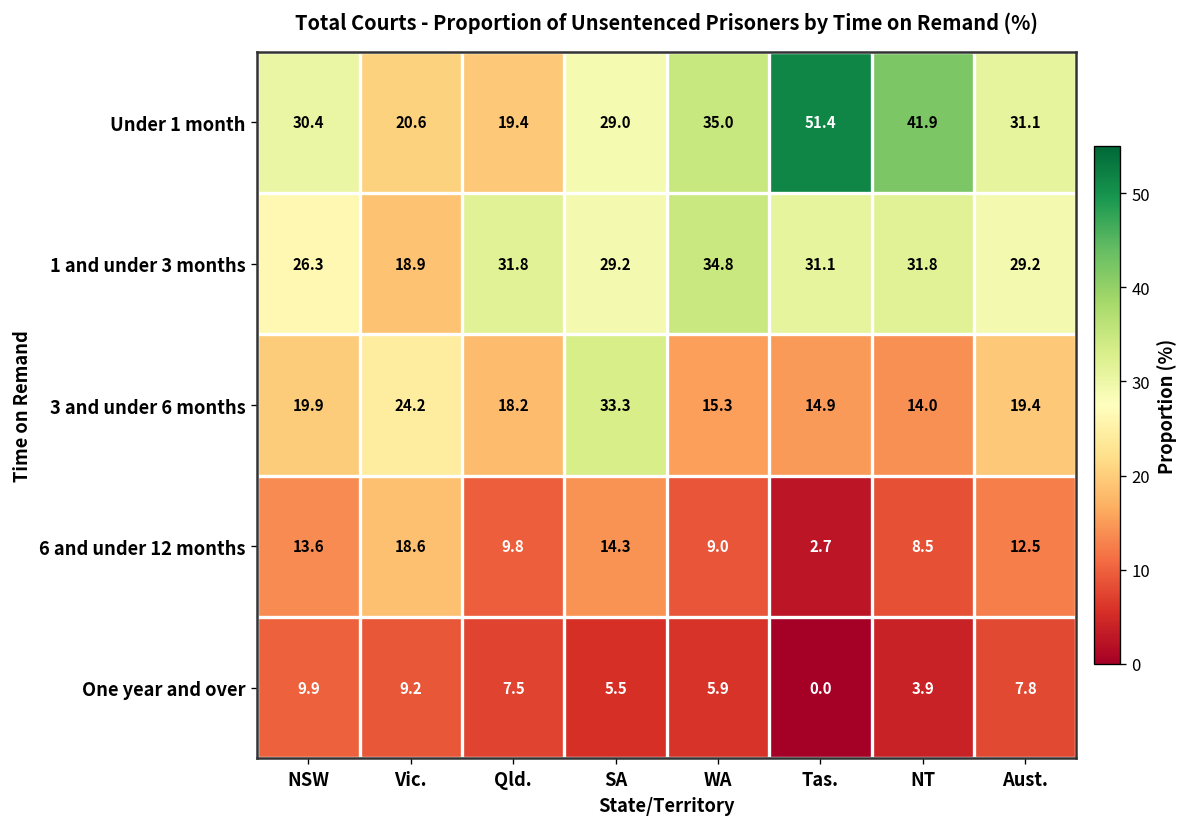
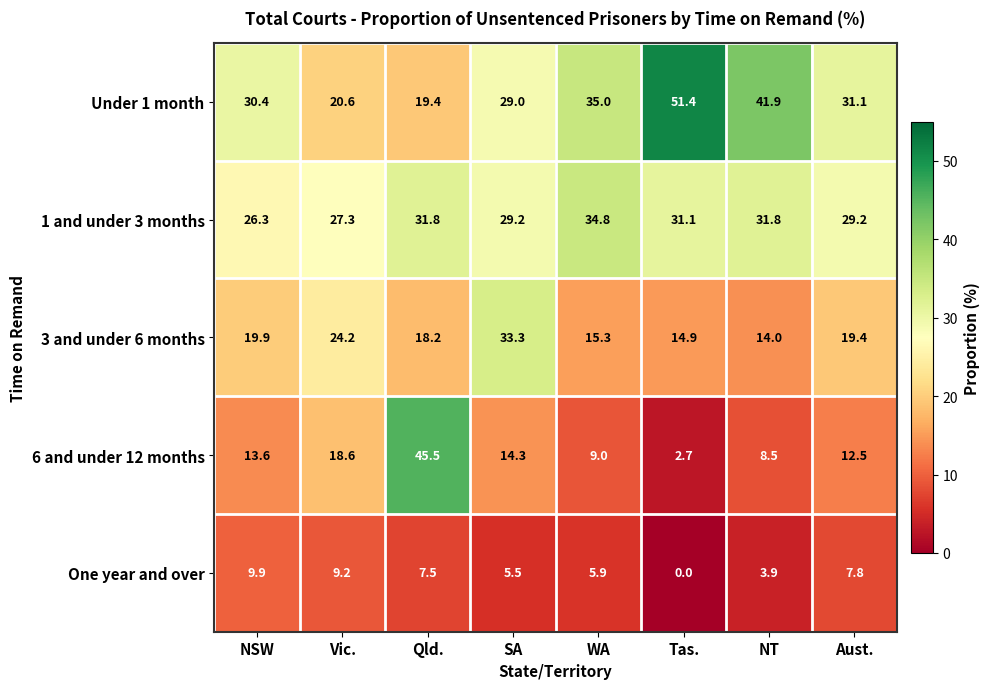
1 and under 3 months, Vic.: 18.9 -> 27.3
6 and under 12 months, Qld.: 9.8 -> 45.5
